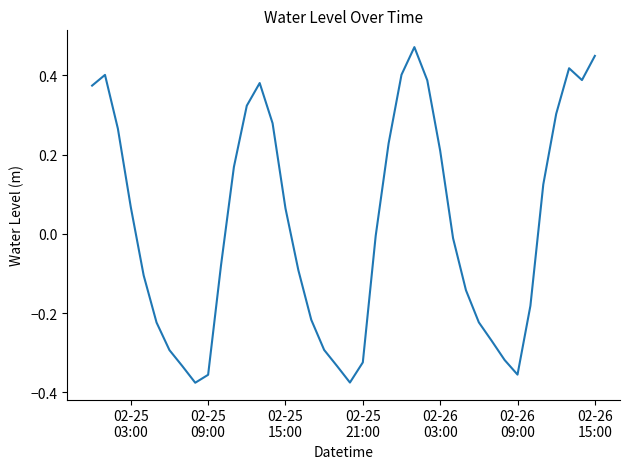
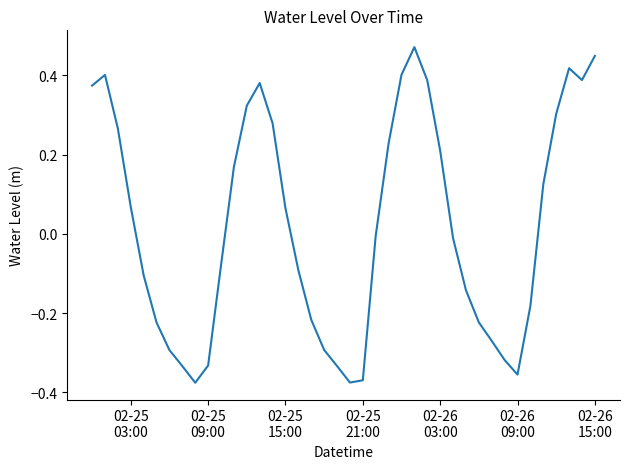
02-25 09:00: -0.36 -> -0.33
02-25 21:00: -0.32 -> -0.37
